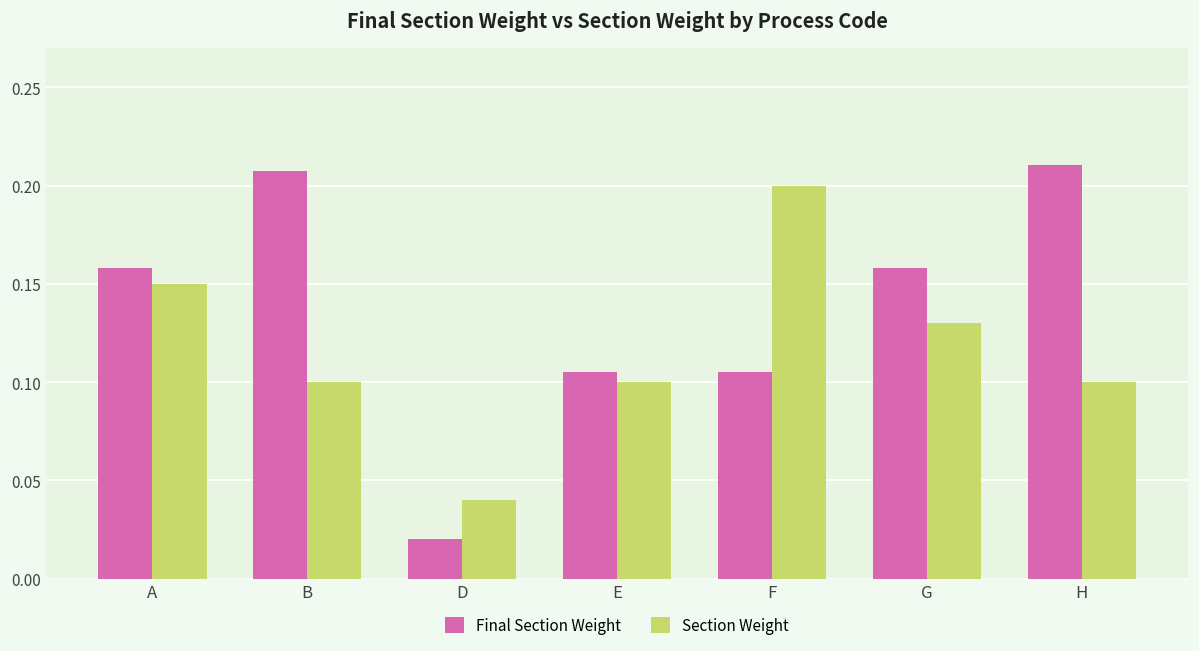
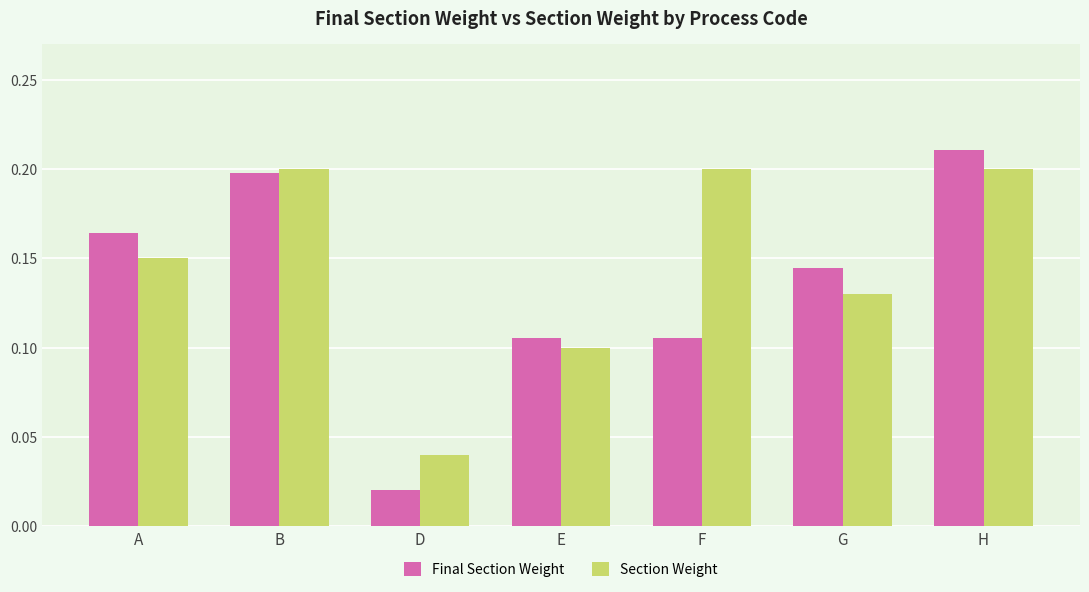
Final Section Weight, A: 0.158 -> 0.164
Final Section Weight, B: 0.208 -> 0.198
Section Weight, B: 0.1 -> 0.2
Final Section Weight, G: 0.158 -> 0.144
Section Weight, H: 0.1 -> 0.2
